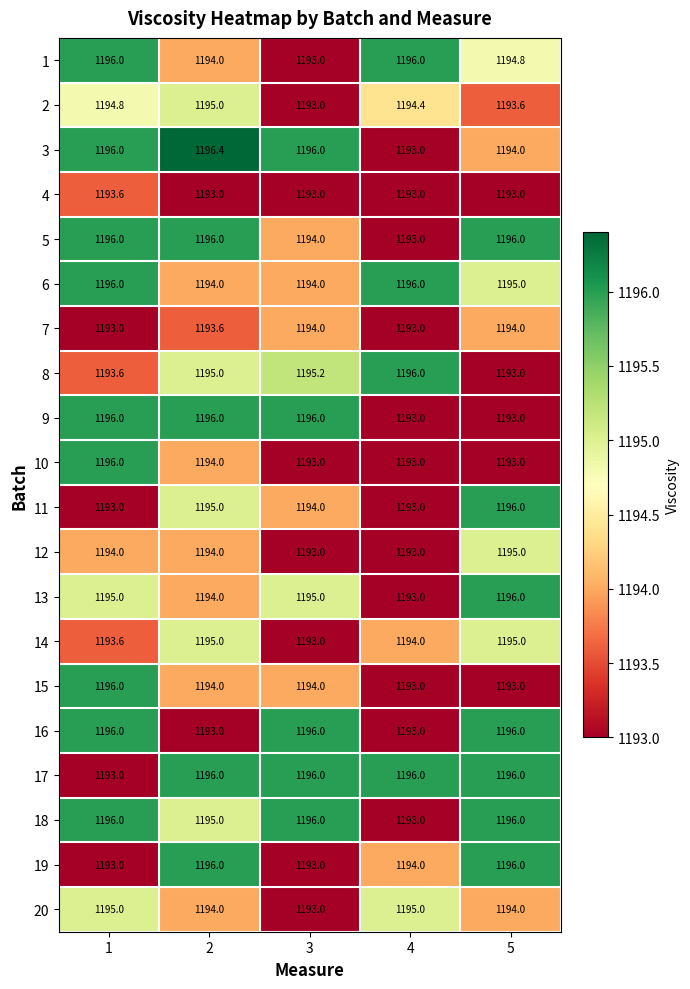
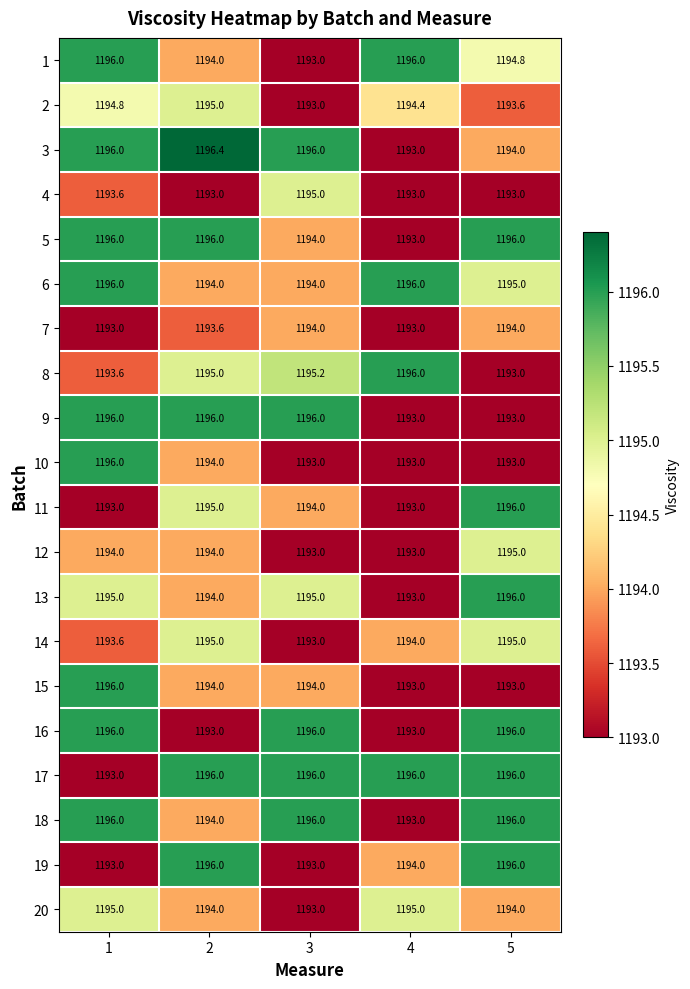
4, 3: 1193.0 -> 1195.0
18, 2: 1195.0 -> 1194.0
